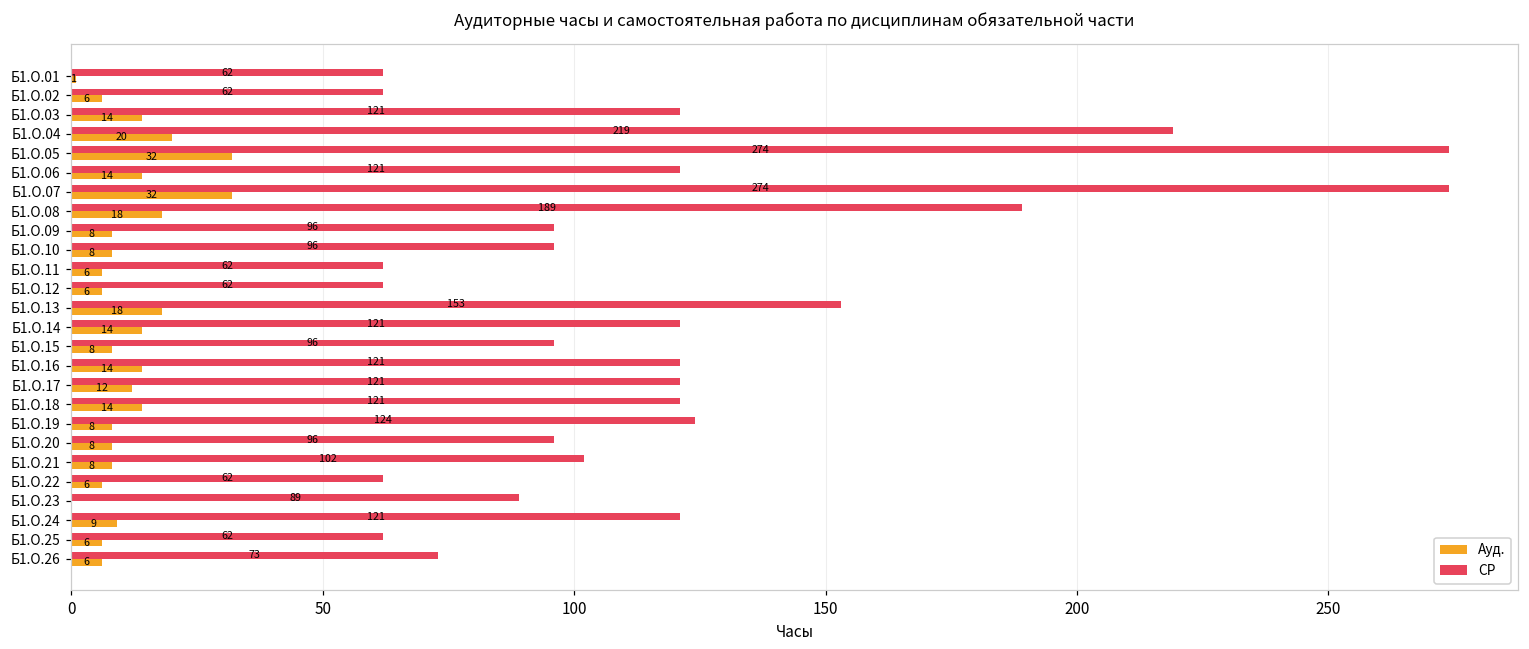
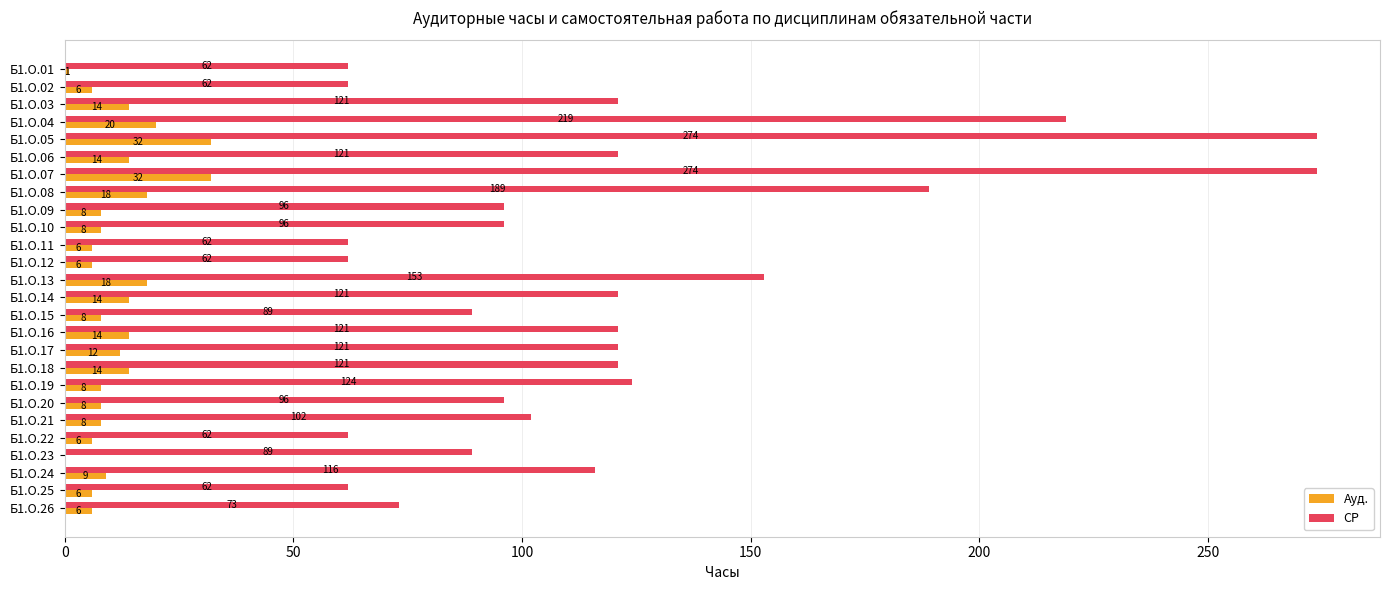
СР, Б1.О.15: 96 -> 89
СР, Б1.О.24: 121 -> 116
